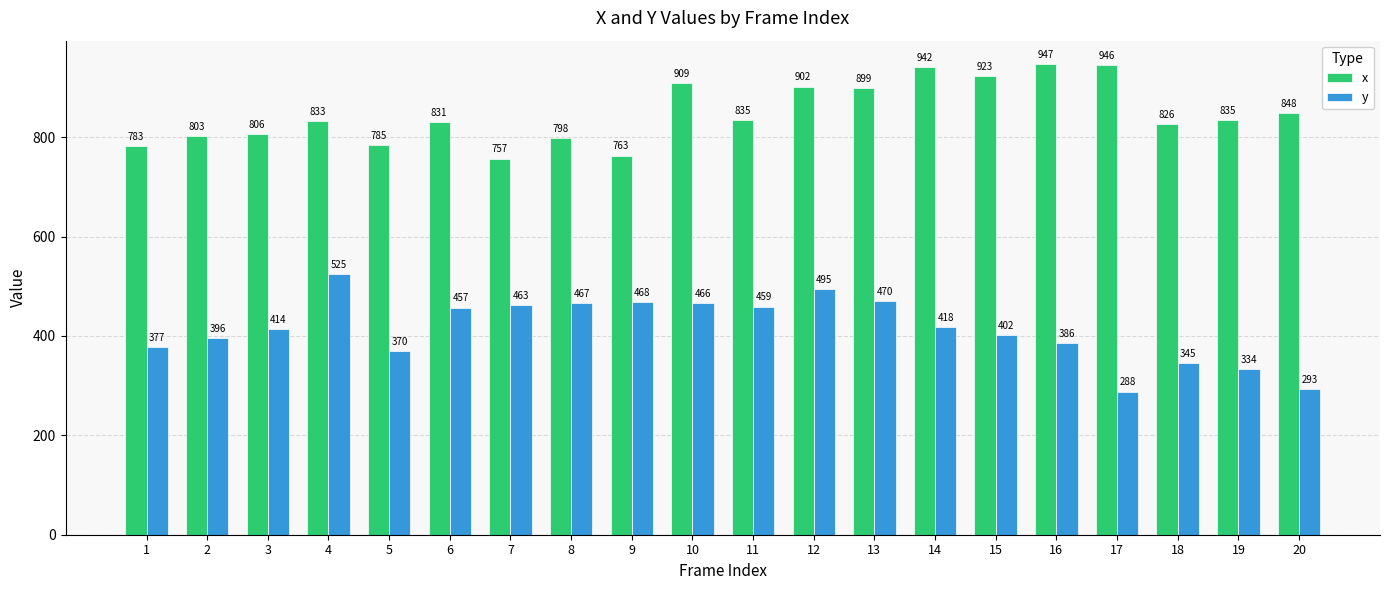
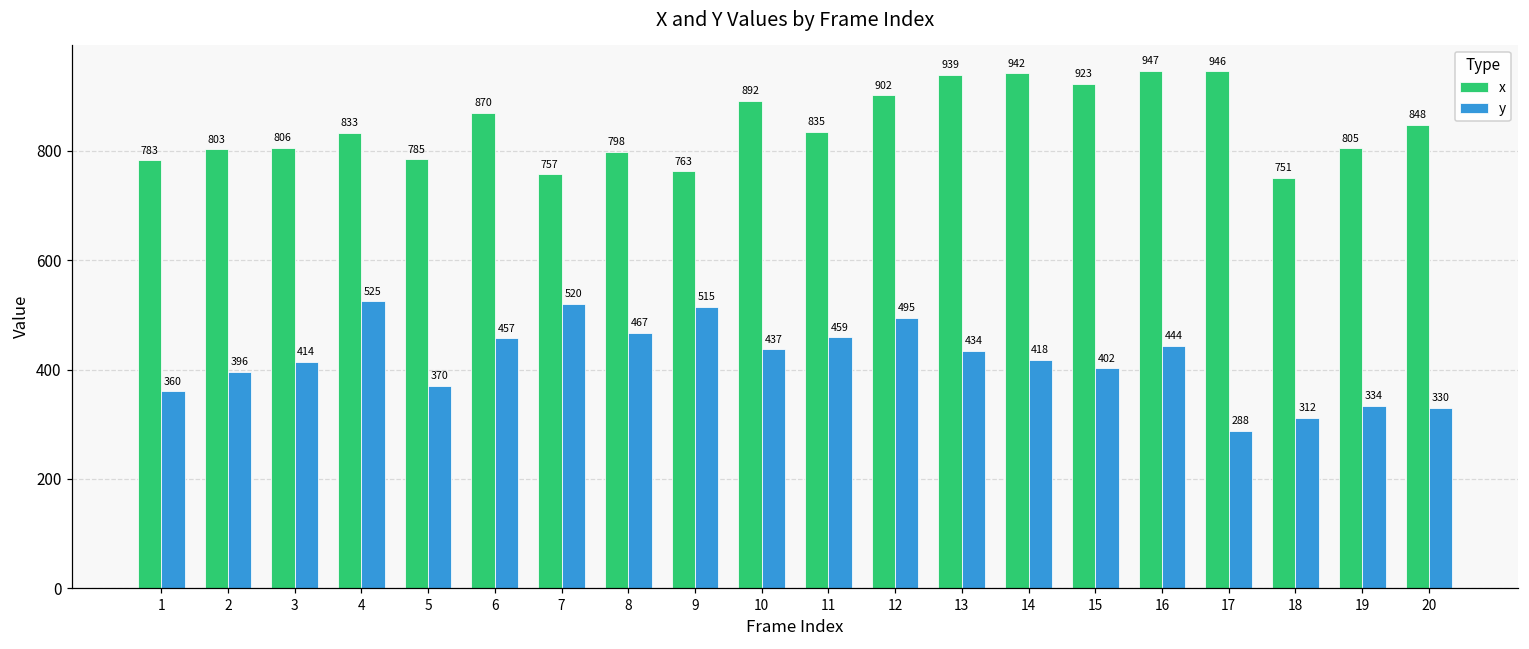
y, 1: 377 -> 360
x, 6: 831 -> 870
y, 7: 463 -> 520
y, 9: 468 -> 515
x, 10: 909 -> 892
y, 10: 466 -> 437
x, 13: 899 -> 939
y, 13: 470 -> 434
y, 16: 386 -> 444
x, 18: 826 -> 751
y, 18: 345 -> 312
x, 19: 835 -> 805
y, 20: 293 -> 330
